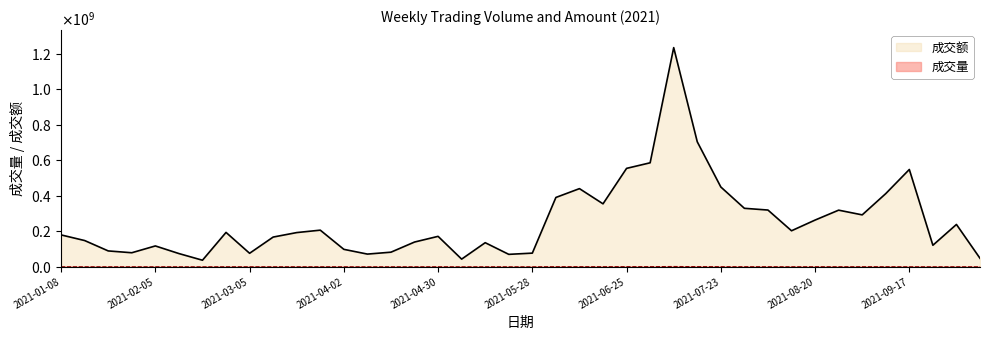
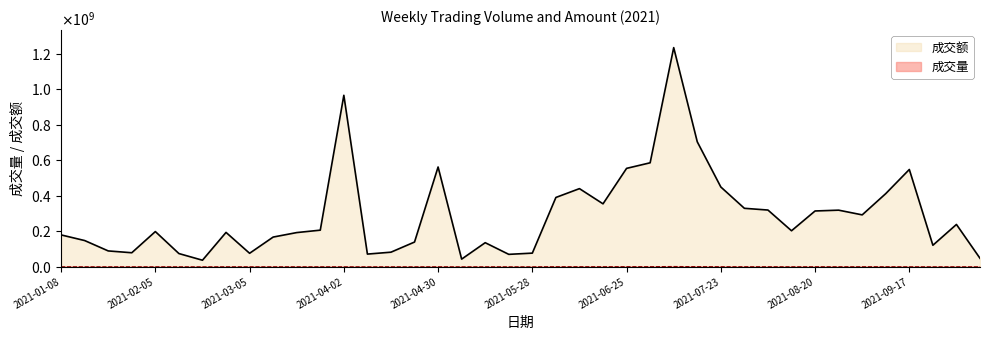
成交额, 2021-02-05: 120000000 -> 200000000
成交额, 2021-04-02: 100000000 -> 970000000
成交额, 2021-04-30: 170000000 -> 560000000
成交额, 2021-08-20: 260000000 -> 310000000
